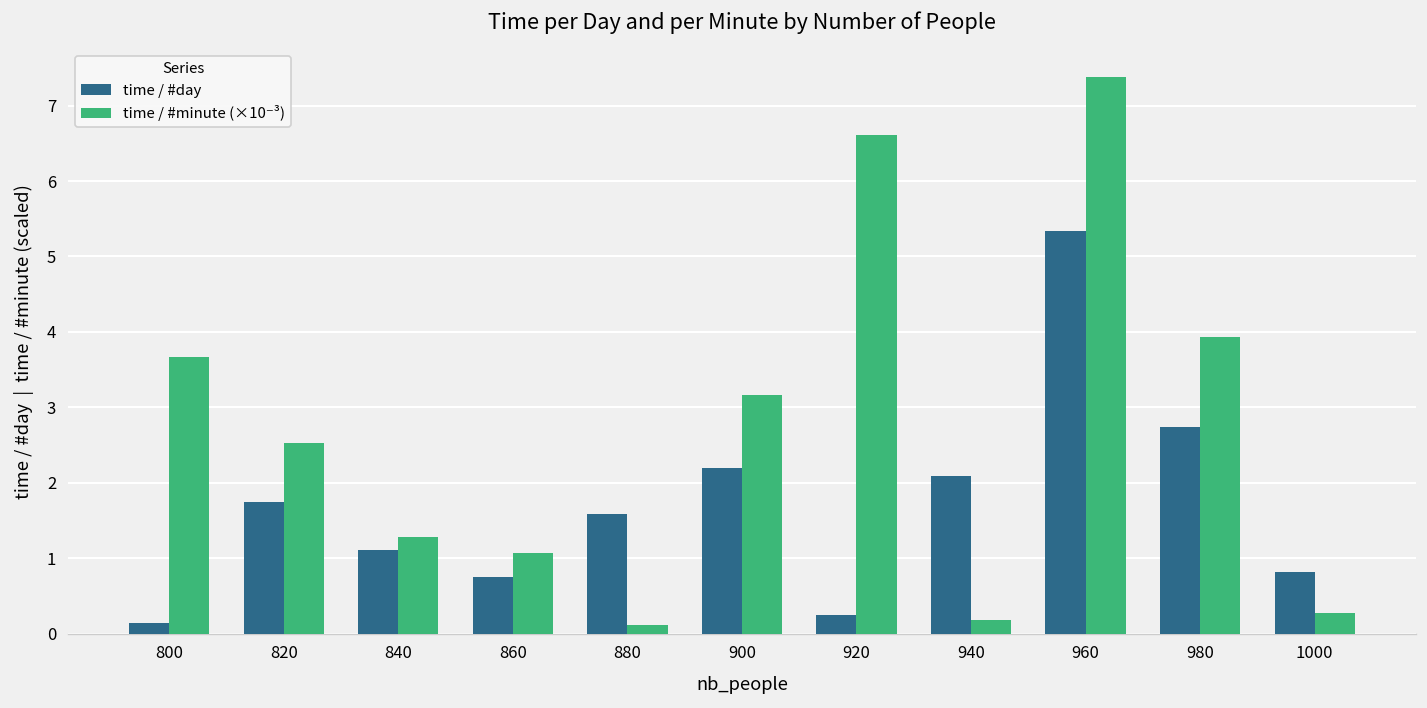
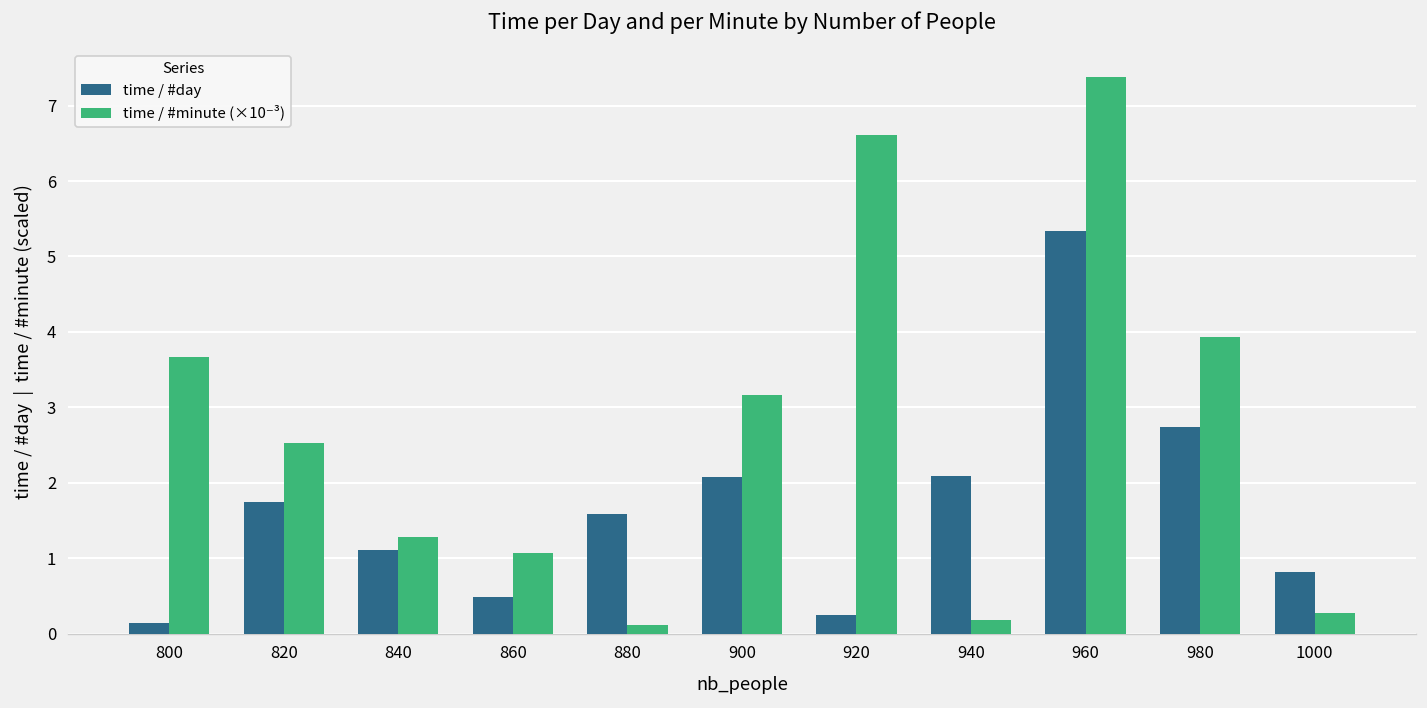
time / #day, 860: 0.7 -> 0.5
time / #day, 900: 2.2 -> 2.1
